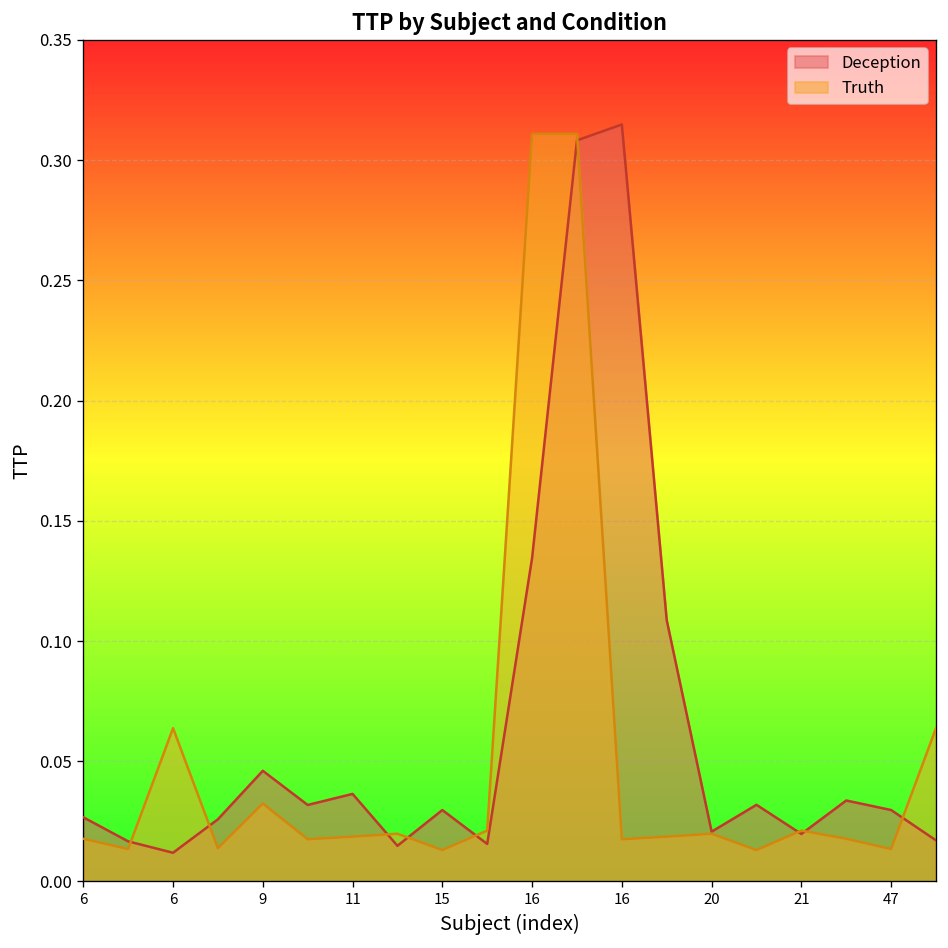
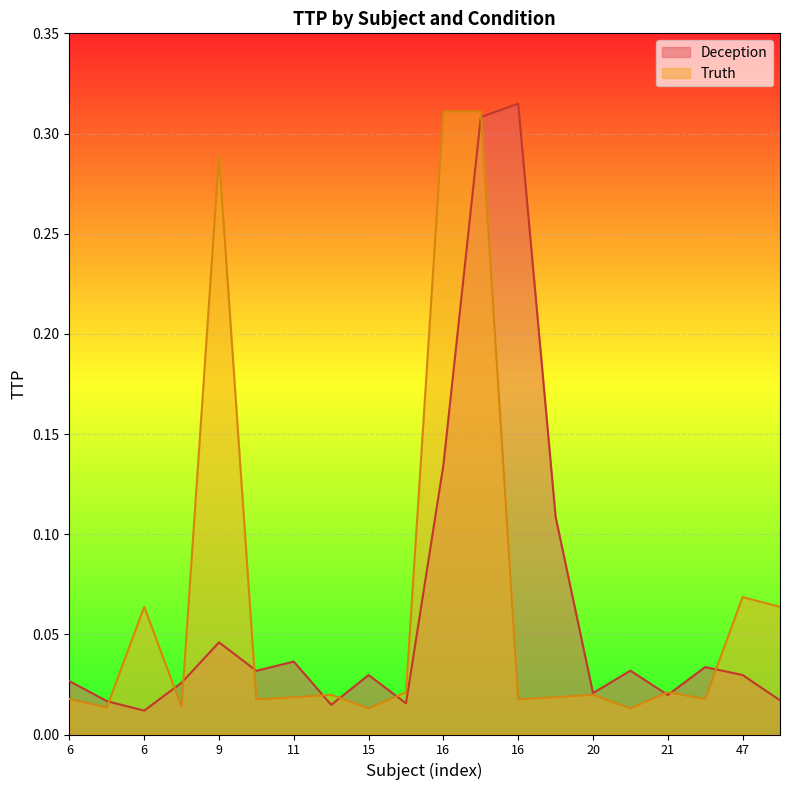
Truth, 9: 0.032 -> 0.289
Truth, 47: 0.013 -> 0.069
